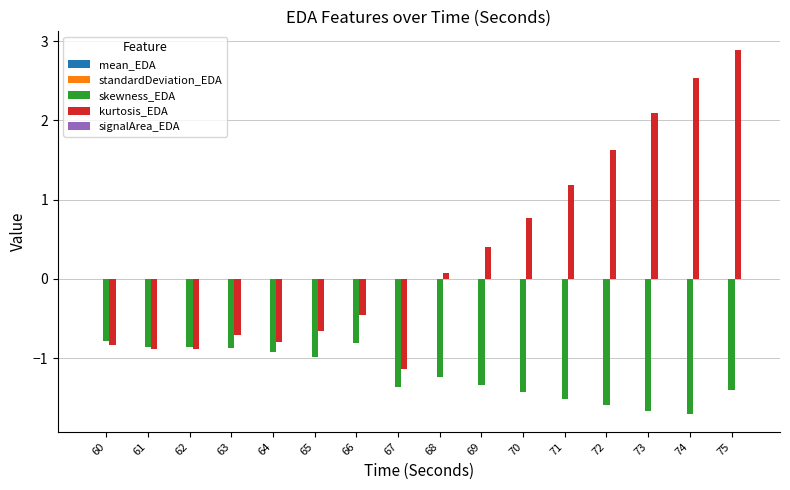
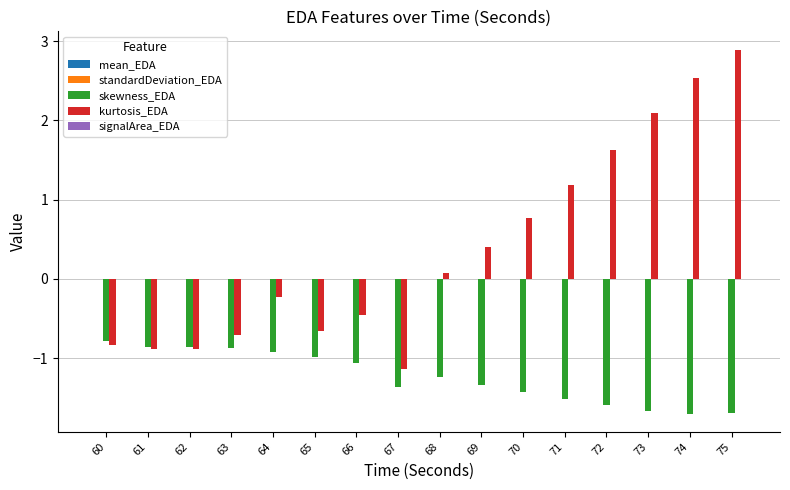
kurtosis_EDA, 64: -0.8 -> -0.2
skewness_EDA, 66: -0.8 -> -1.1
skewness_EDA, 75: -1.4 -> -1.7
